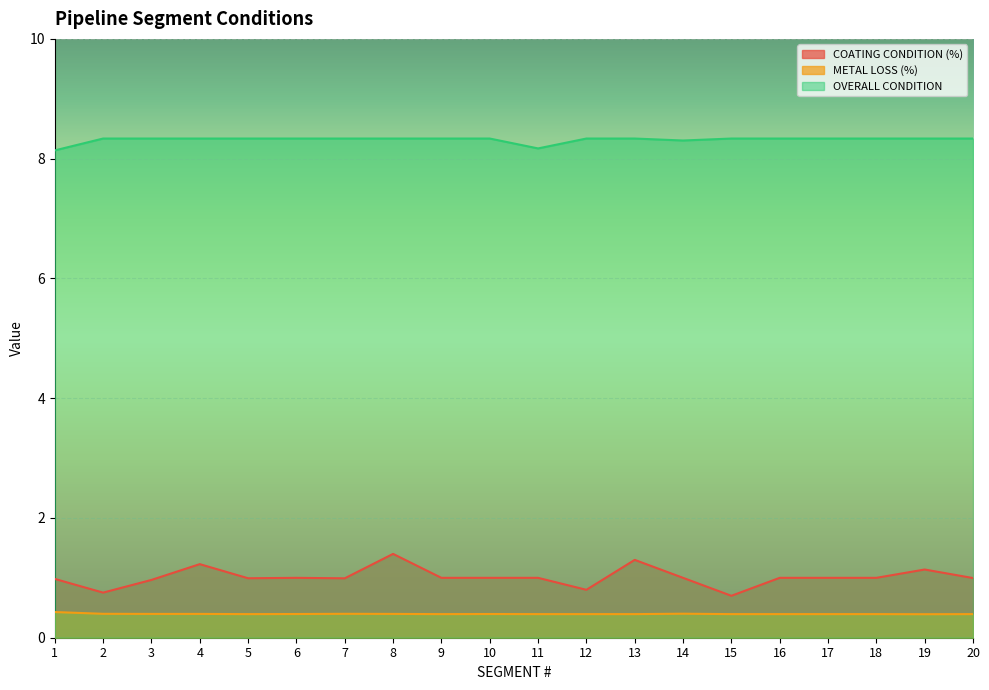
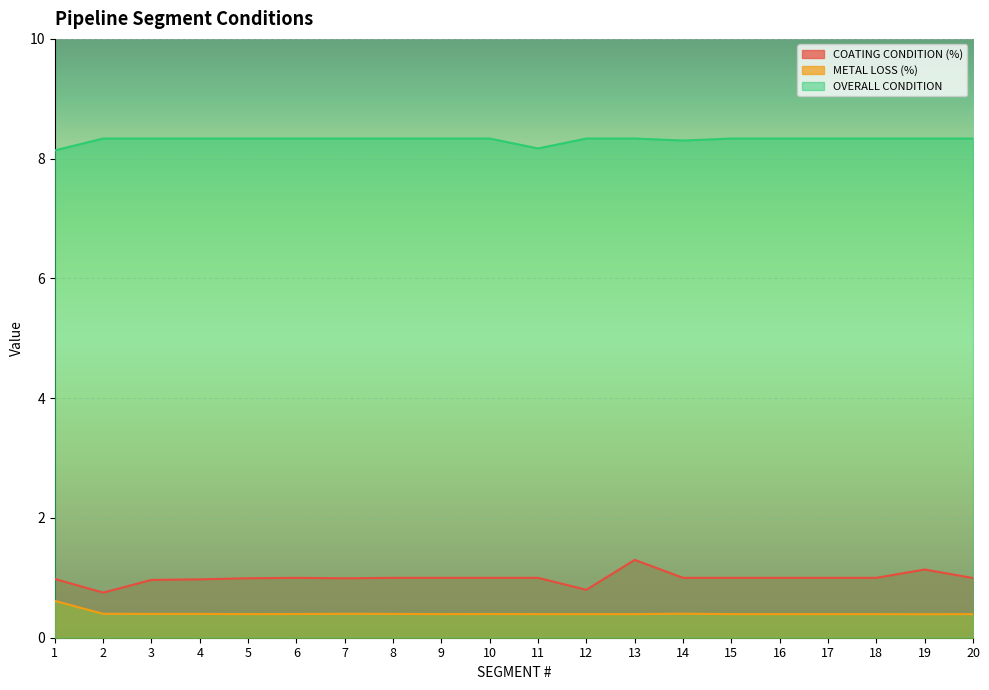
METAL LOSS (%), 1: 0.4 -> 0.6
COATING CONDITION (%), 4: 1.2 -> 1.0
COATING CONDITION (%), 8: 1.4 -> 1.0
COATING CONDITION (%), 15: 0.7 -> 1.0
